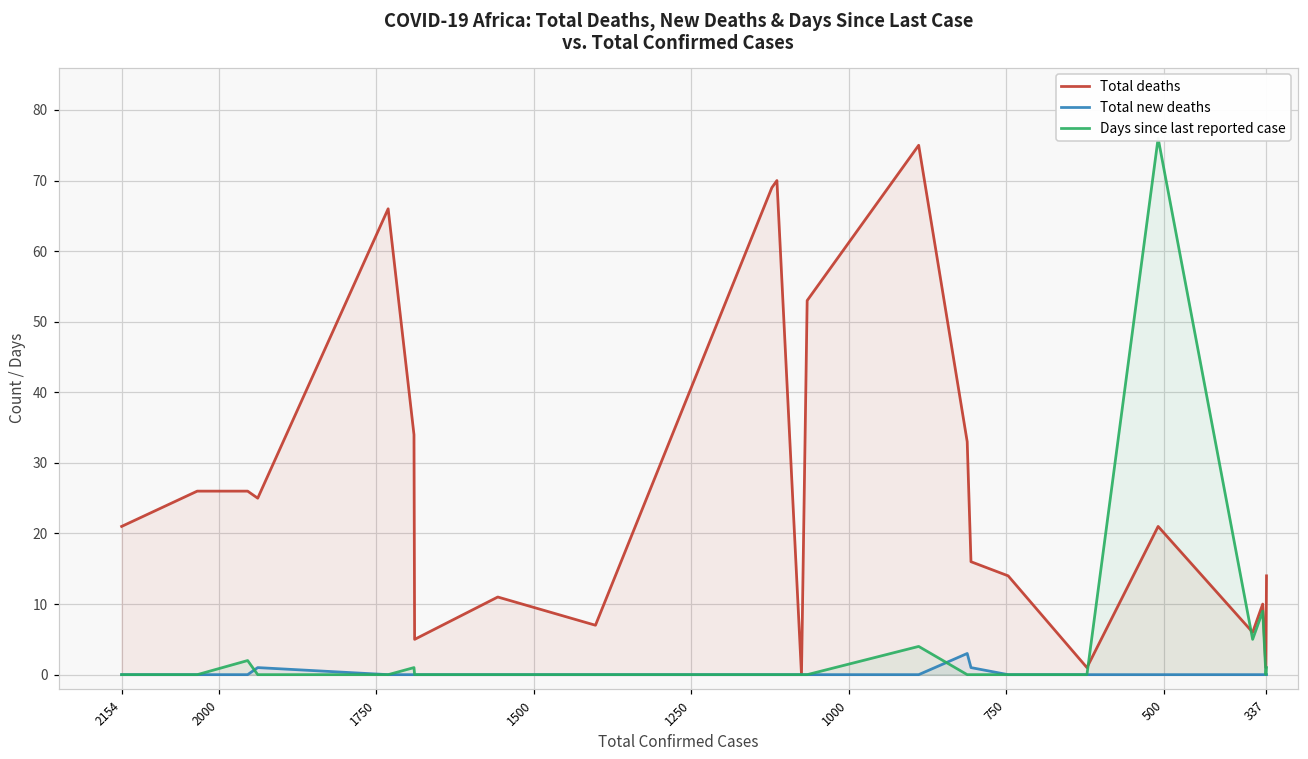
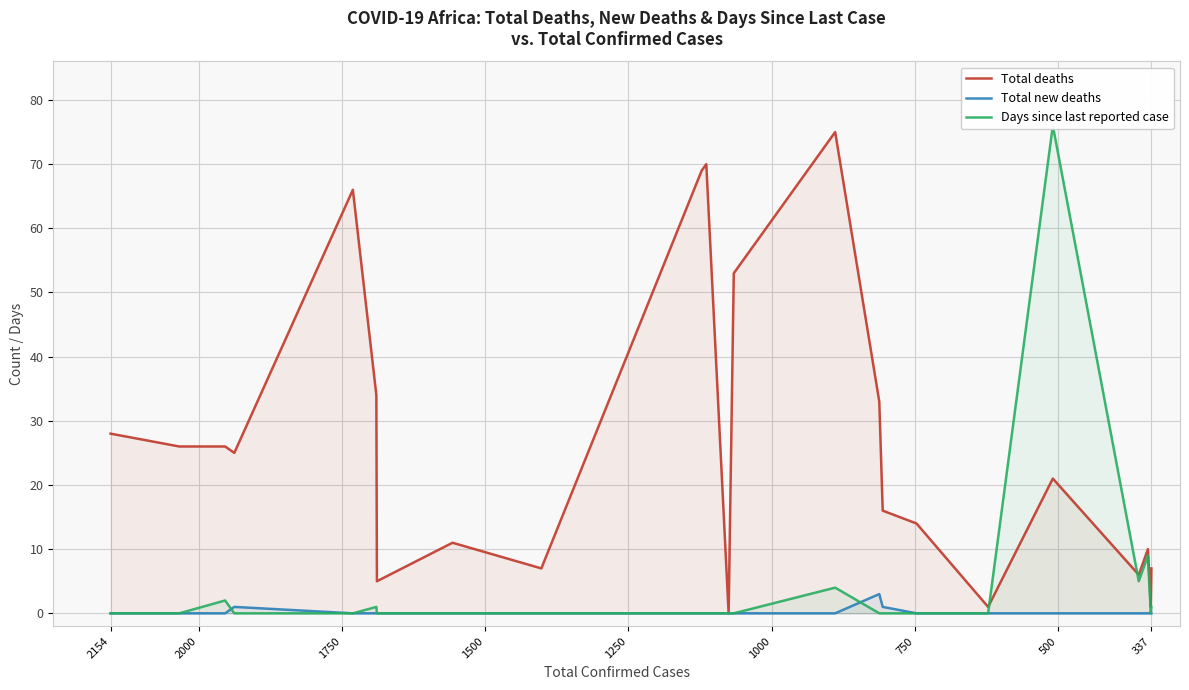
Total deaths, 2154: 21 -> 28
Total deaths, 337: 14 -> 7
